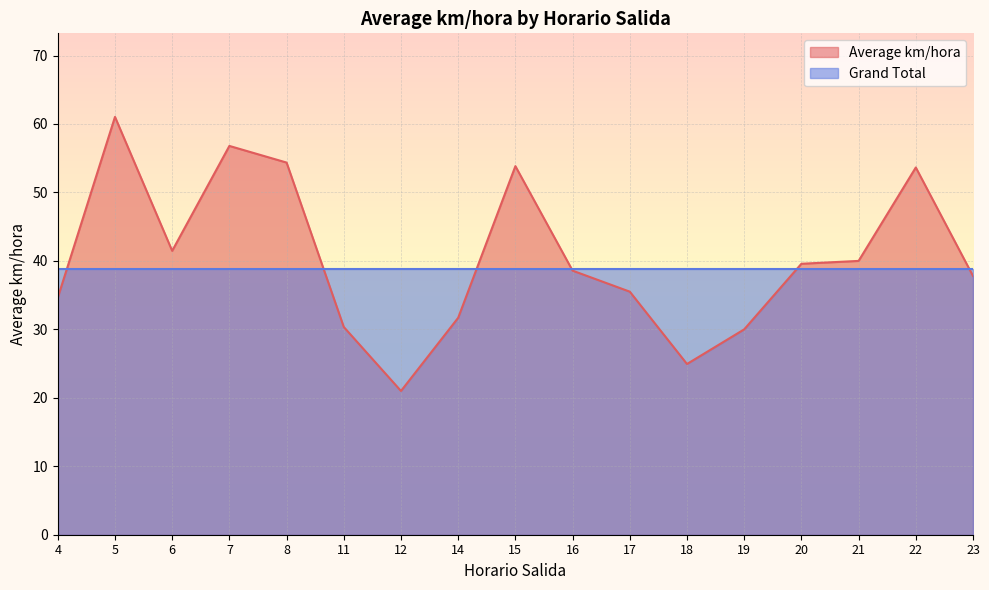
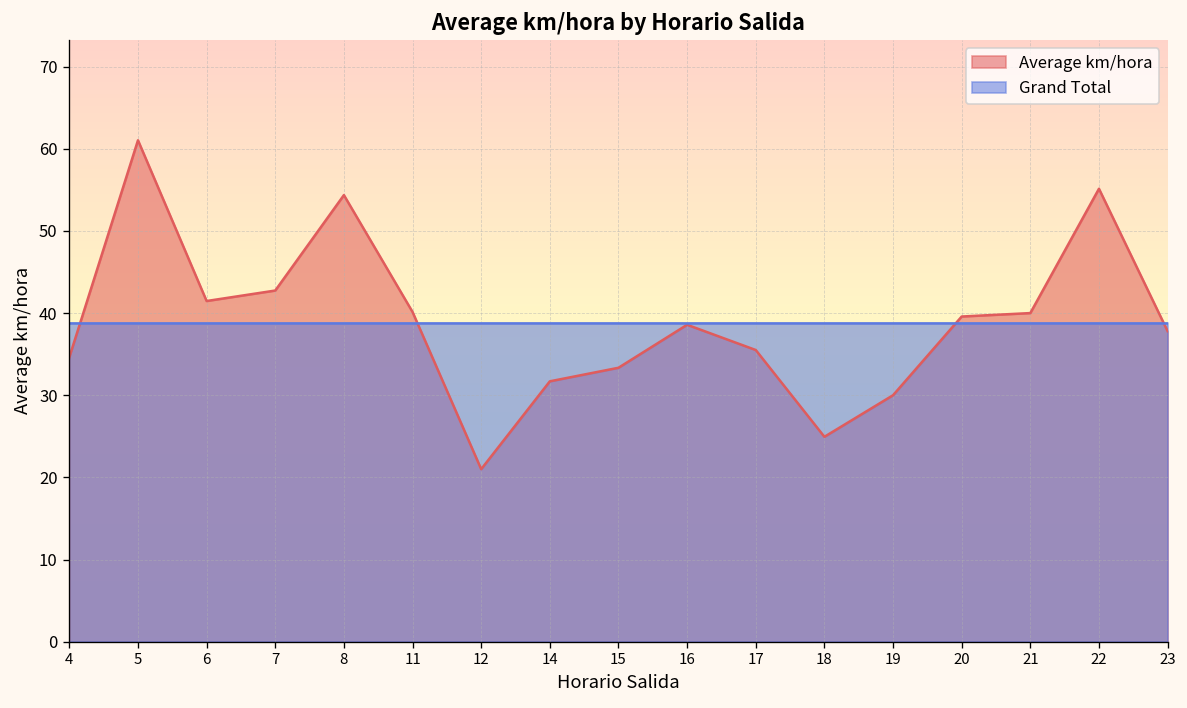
Average km/hora, 7: 57 -> 43
Average km/hora, 11: 30 -> 40
Average km/hora, 15: 54 -> 33
Average km/hora, 22: 54 -> 55
